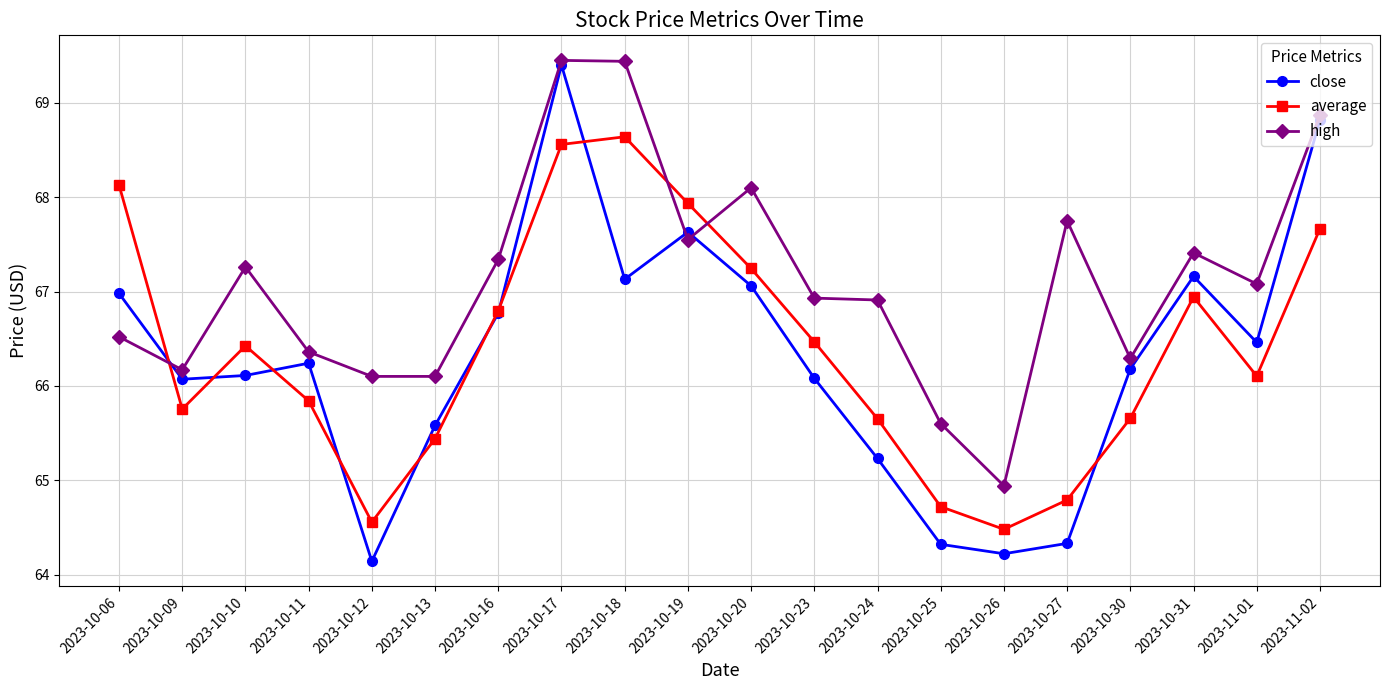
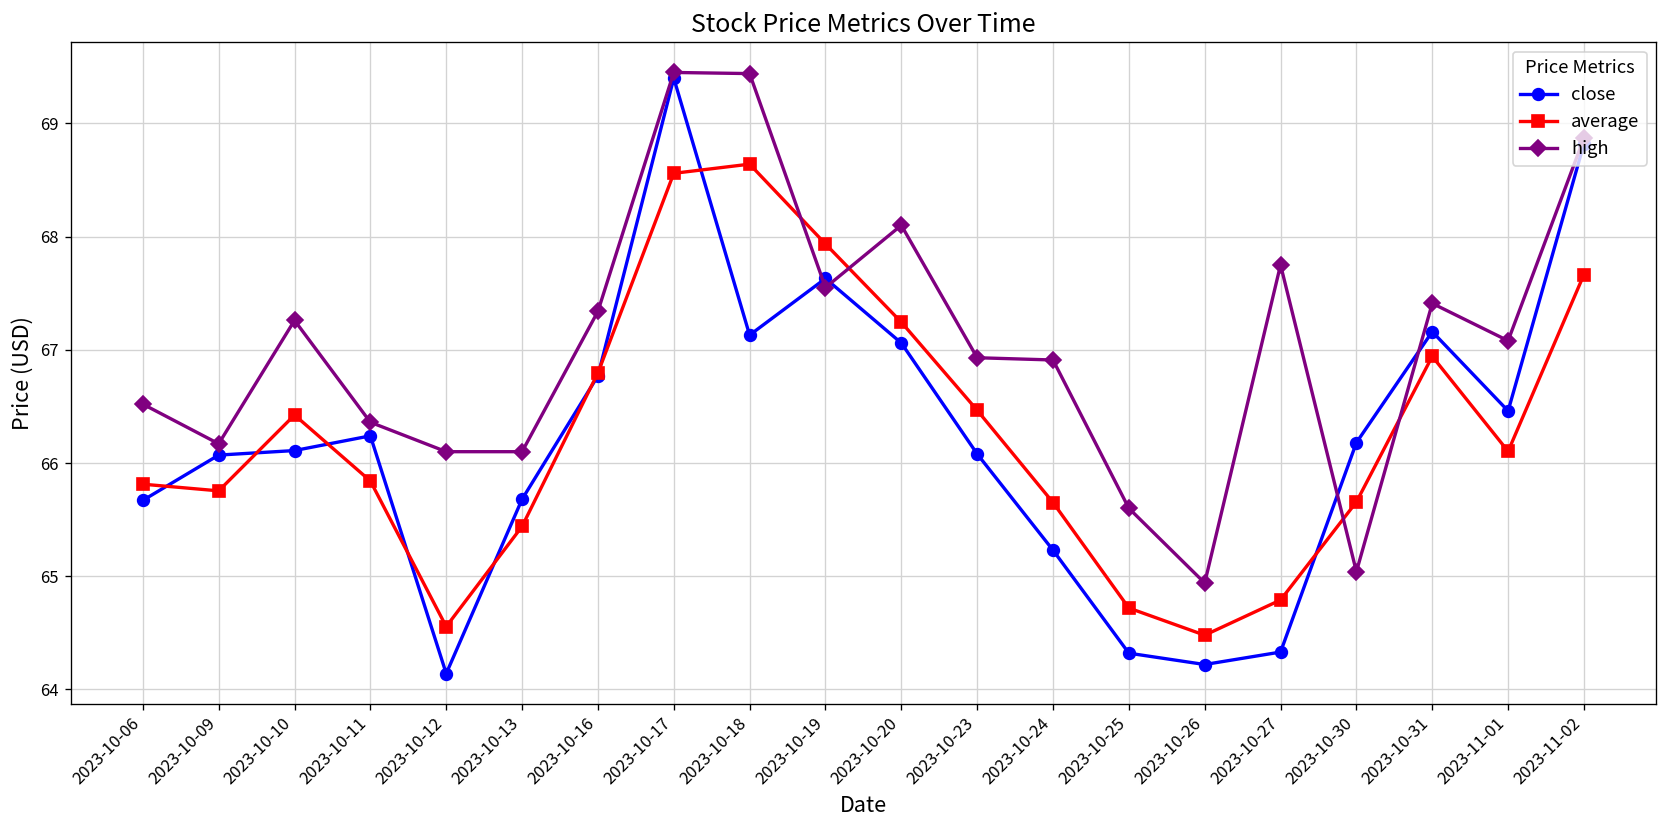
close, 2023-10-06: 67.0 -> 65.7
average, 2023-10-06: 68.1 -> 65.8
close, 2023-10-13: 65.6 -> 65.7
high, 2023-10-30: 66.3 -> 65.0
